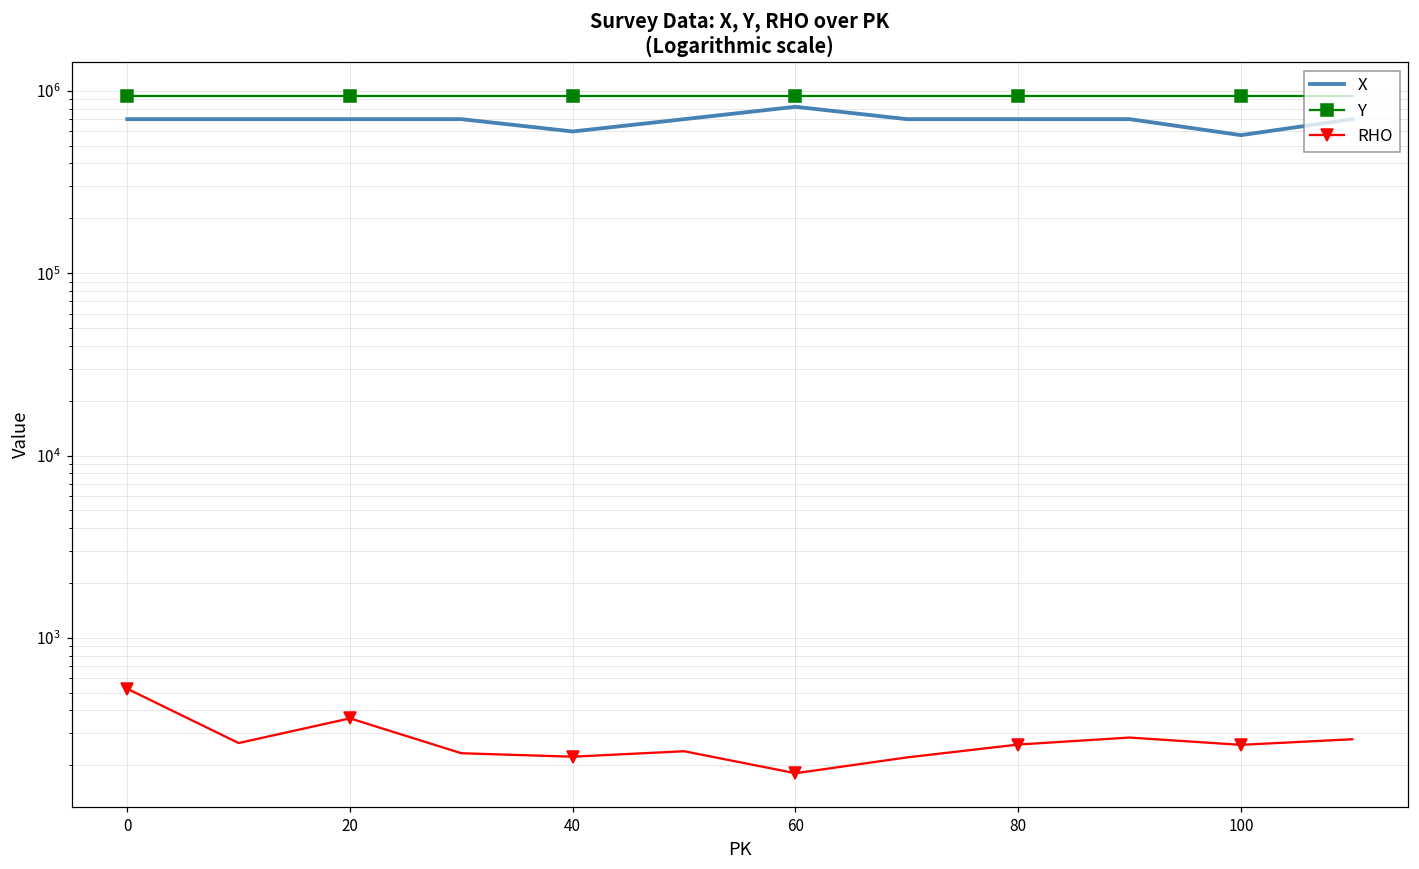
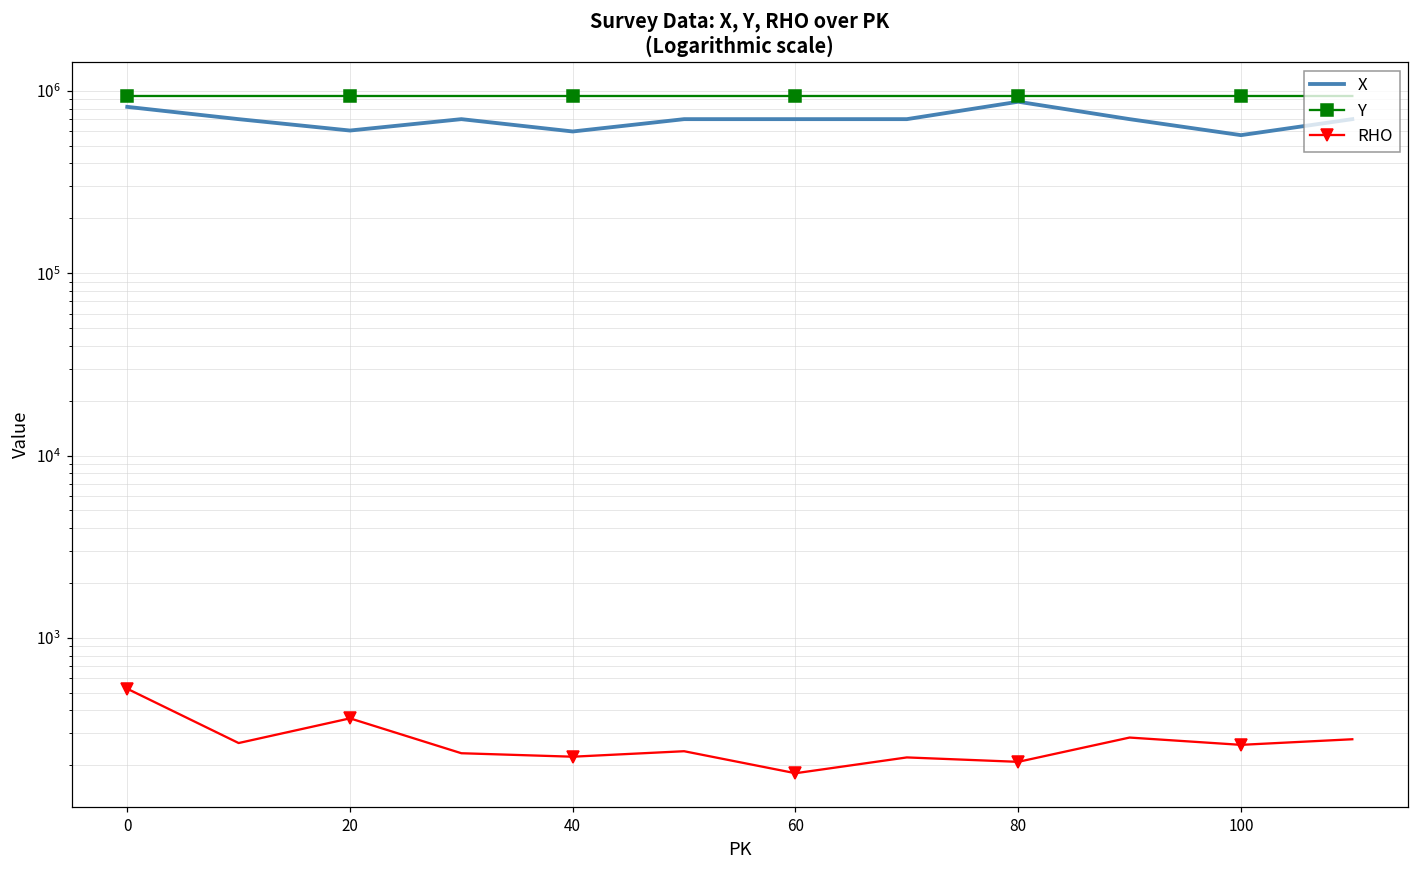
X, 0: 700000 -> 800000
X, 20: 700000 -> 610000
X, 60: 800000 -> 700000
X, 80: 700000 -> 900000
RHO, 80: 260 -> 210
